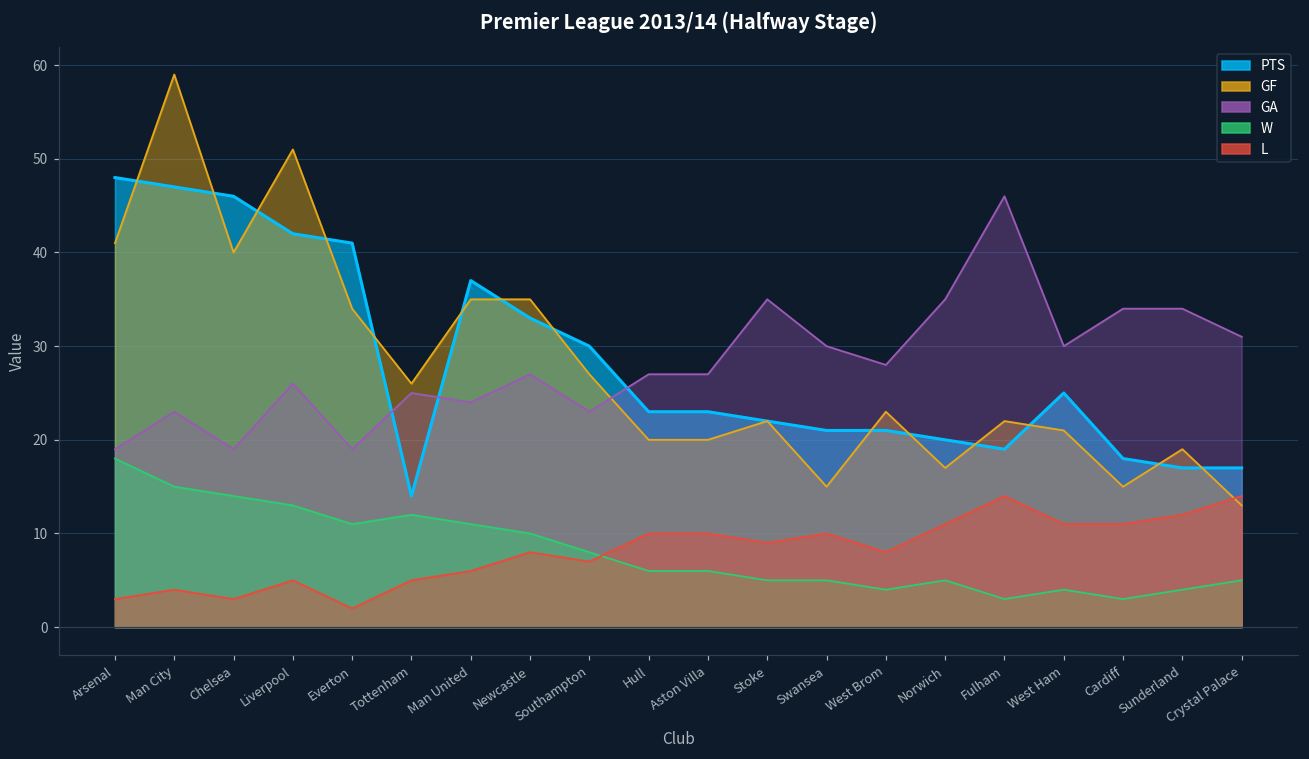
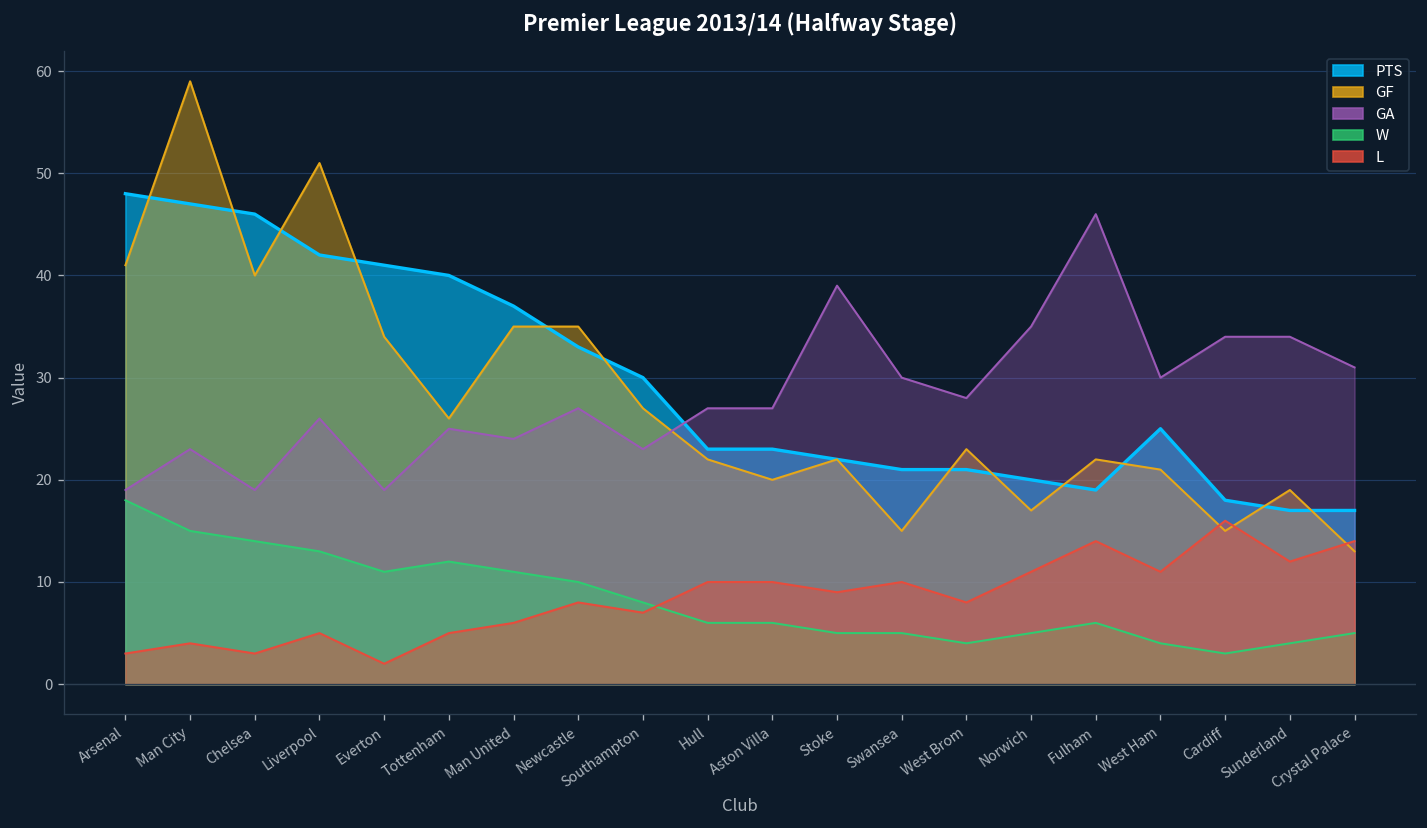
PTS, Tottenham: 14 -> 40
GF, Hull: 20 -> 22
GA, Stoke: 35 -> 39
W, Fulham: 3 -> 6
L, Cardiff: 11 -> 16
